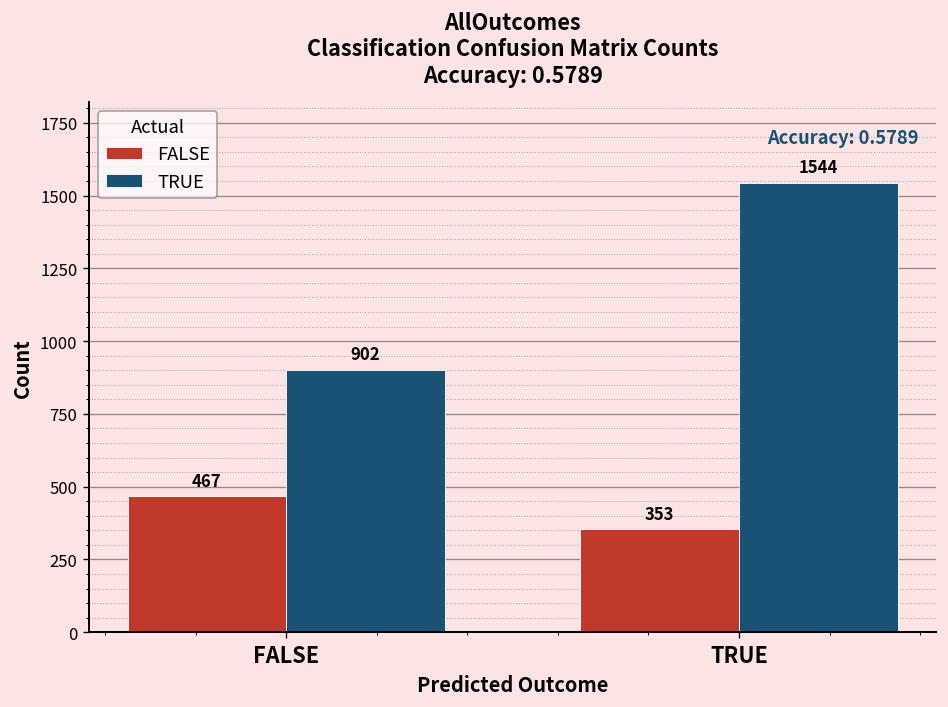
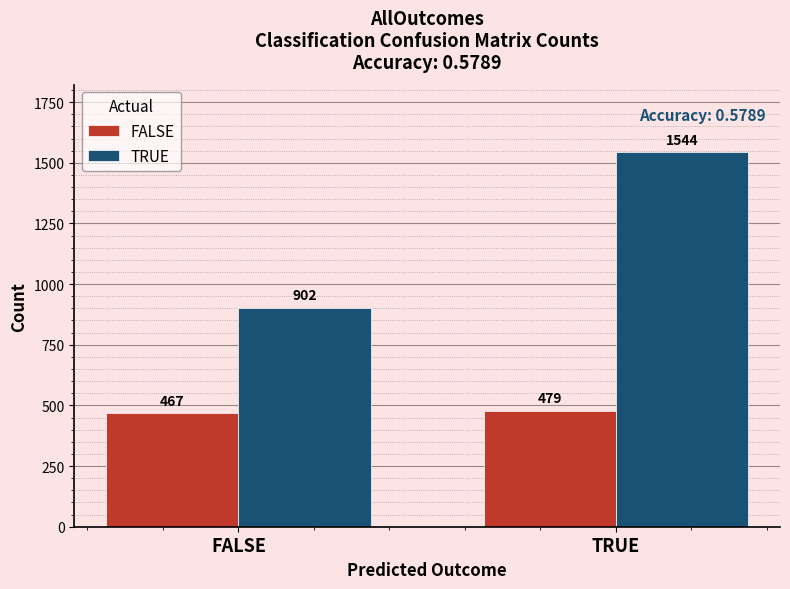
FALSE, TRUE: 353 -> 479
